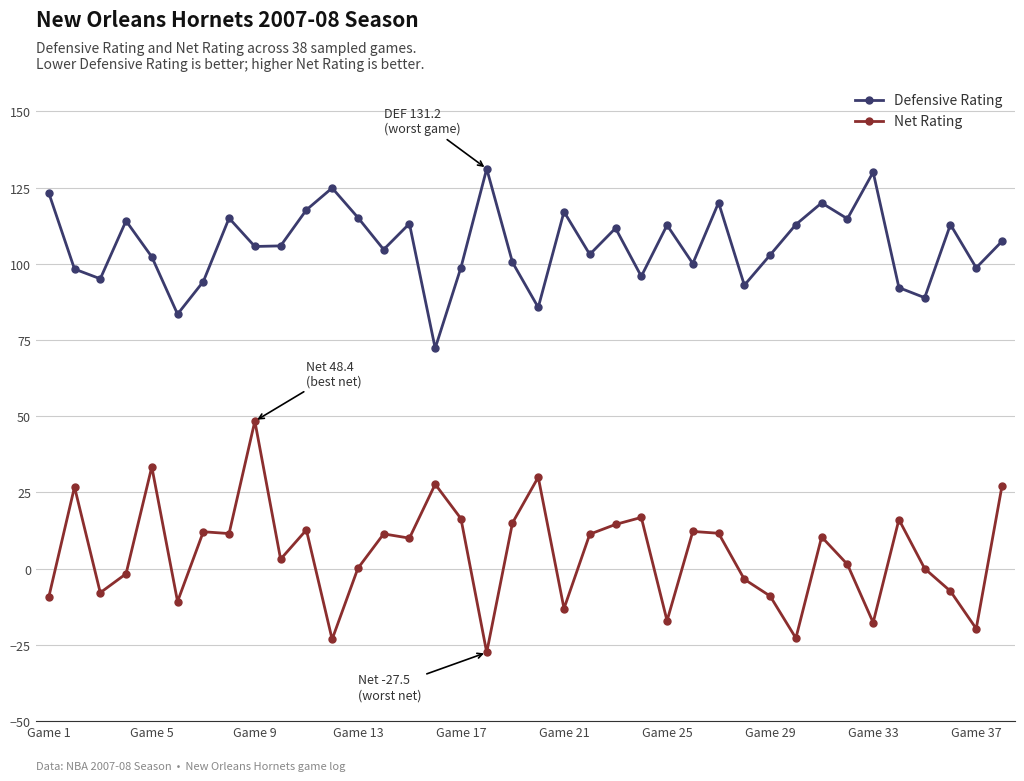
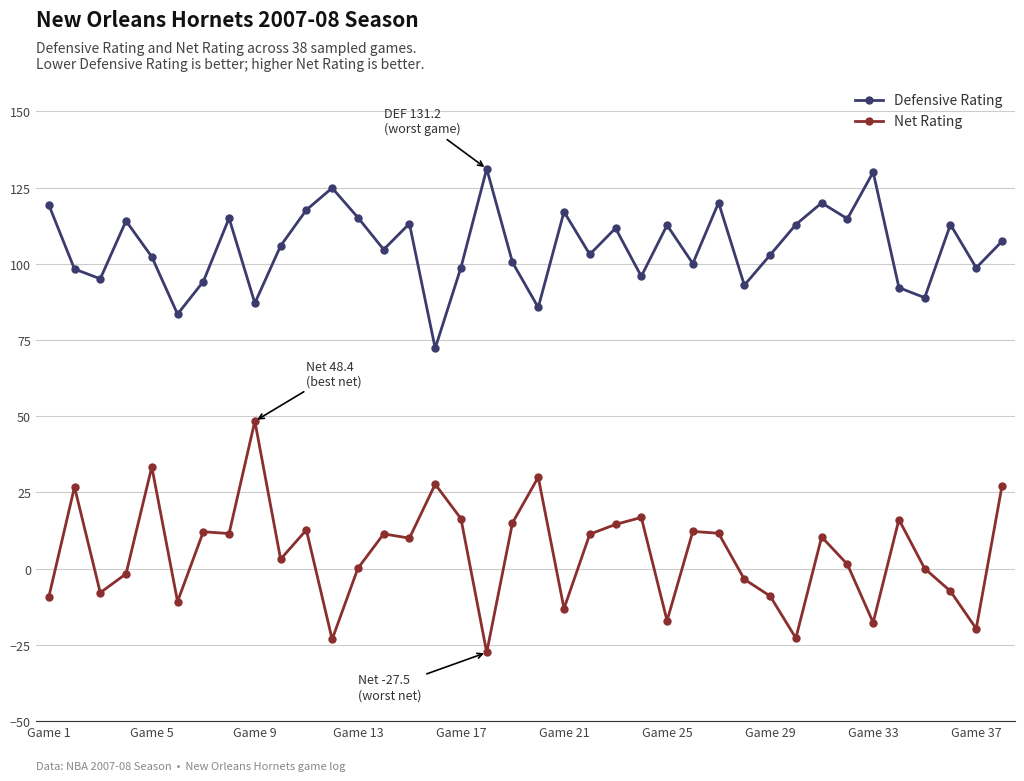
Defensive Rating, Game 1: 123 -> 119
Defensive Rating, Game 9: 106 -> 87
